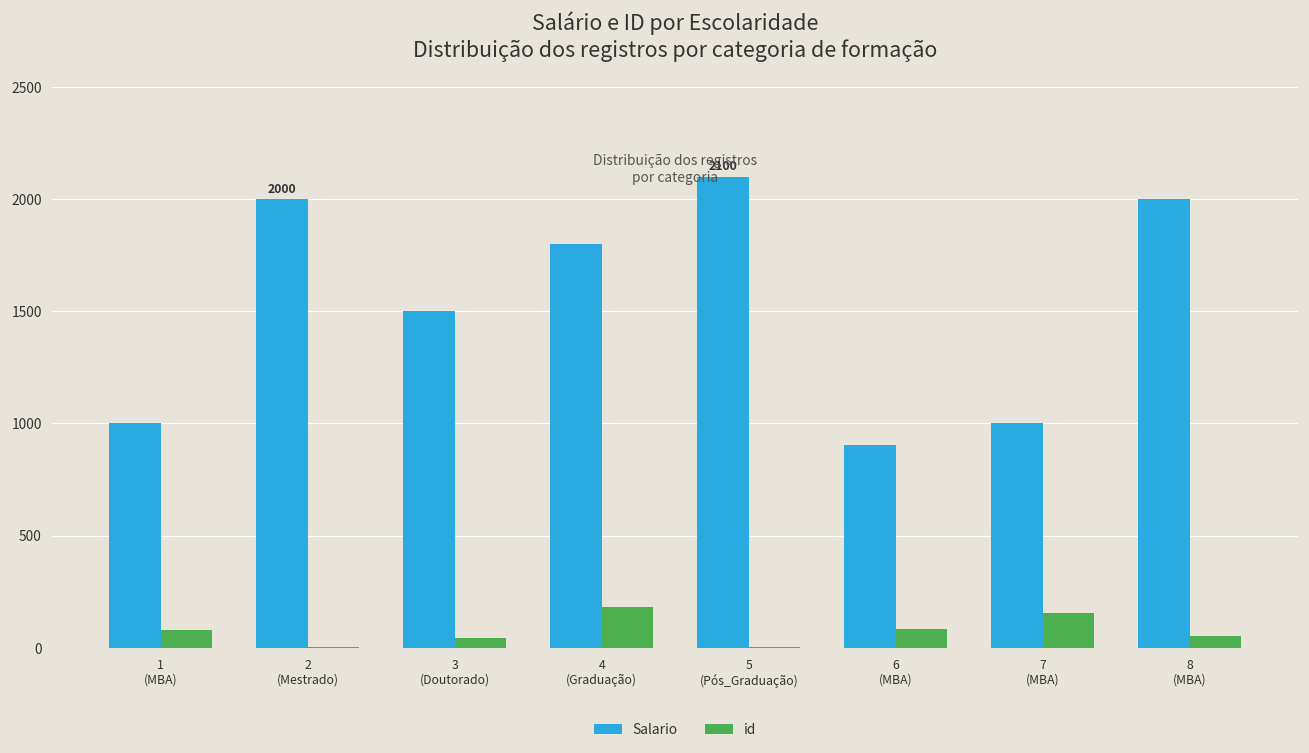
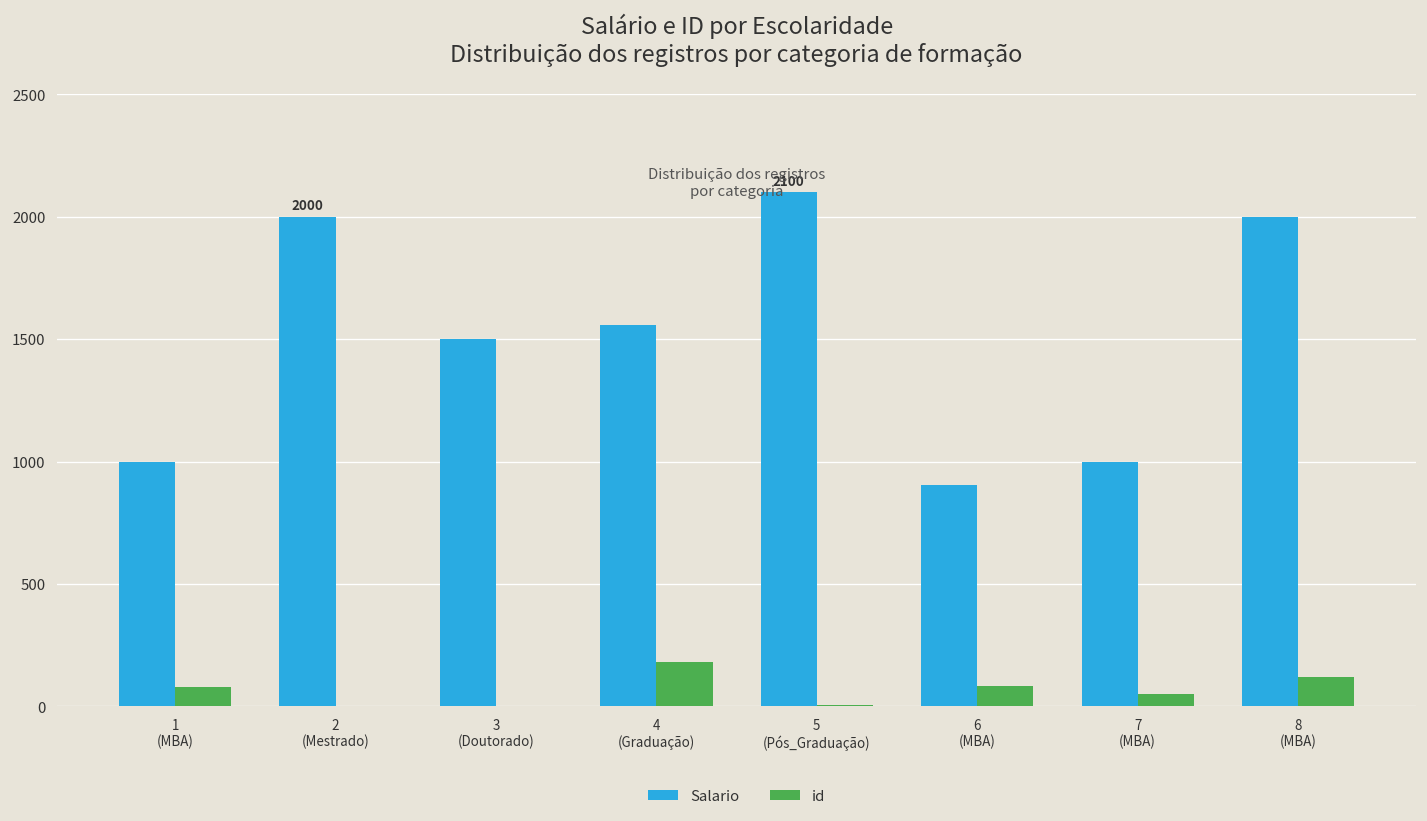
id, 3 (Doutorado): 50 -> 0
Salario, 4 (Graduação): 1800 -> 1560
id, 7 (MBA): 160 -> 50
id, 8 (MBA): 50 -> 120
